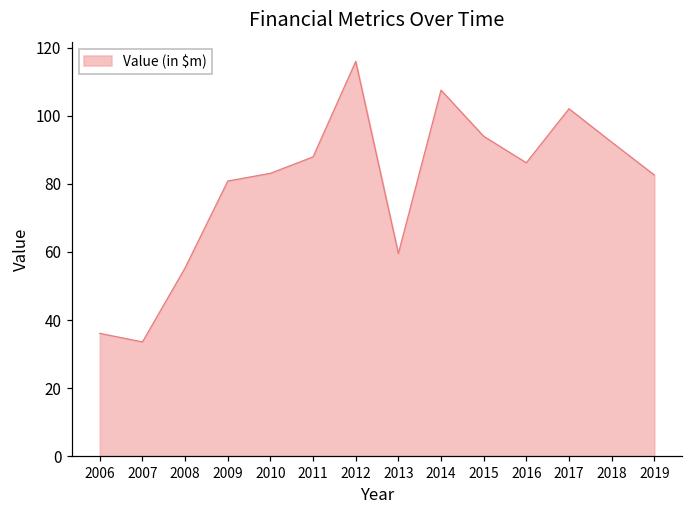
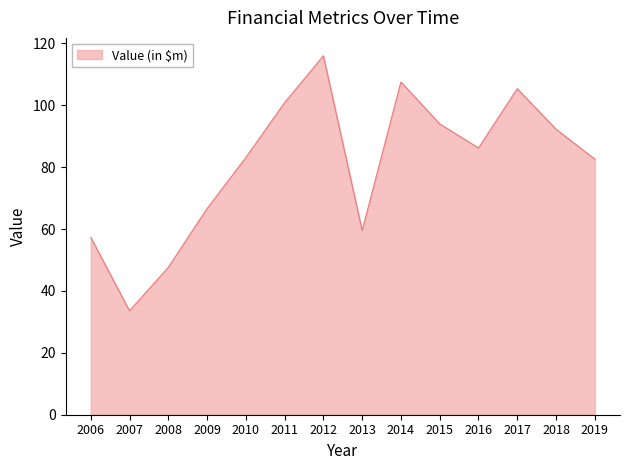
2006: 36 -> 57
2008: 55 -> 48
2009: 81 -> 67
2011: 88 -> 101
2017: 102 -> 105
